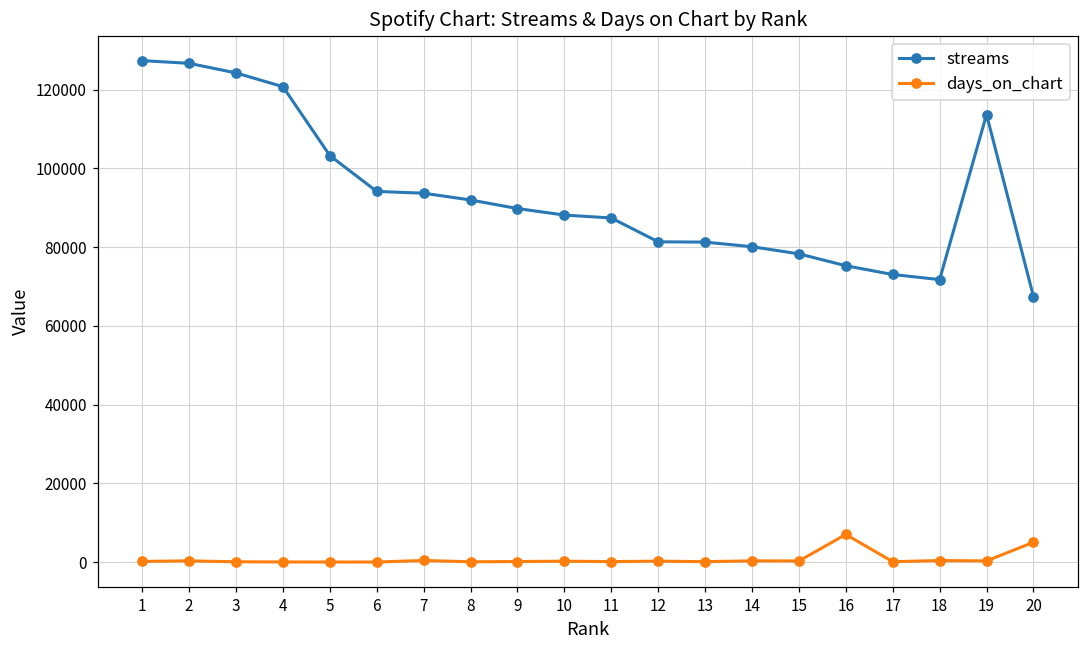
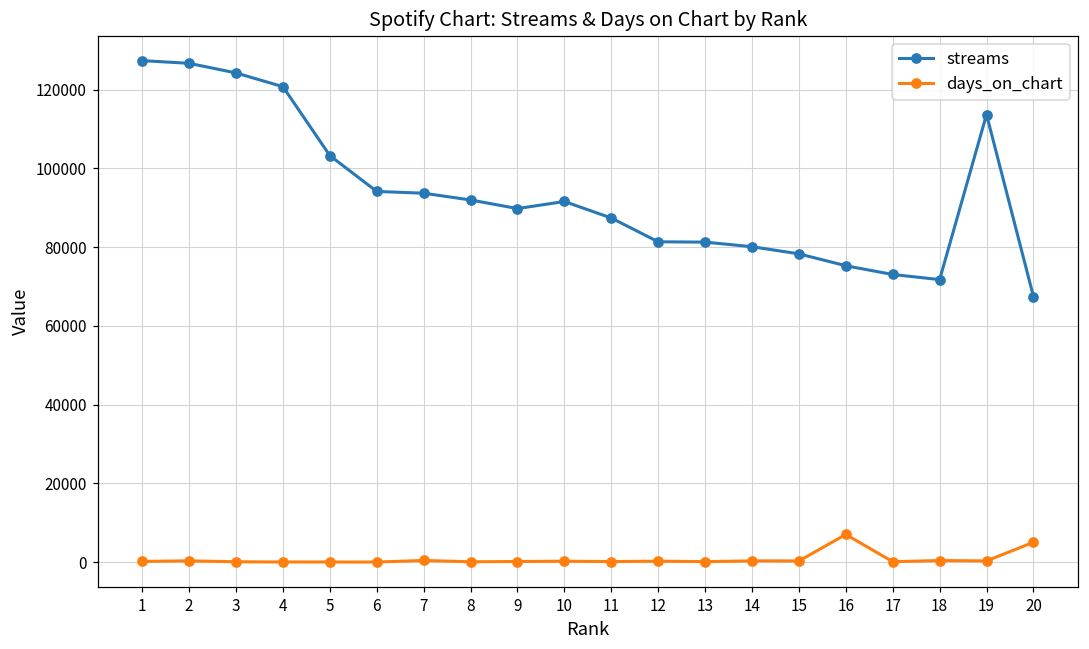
streams, 10: 88000 -> 92000
